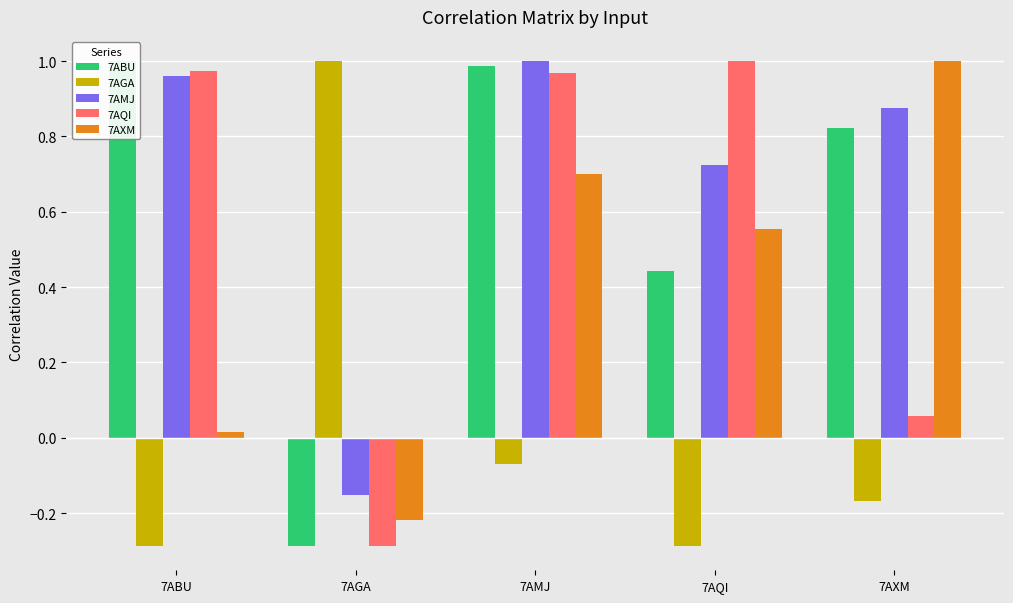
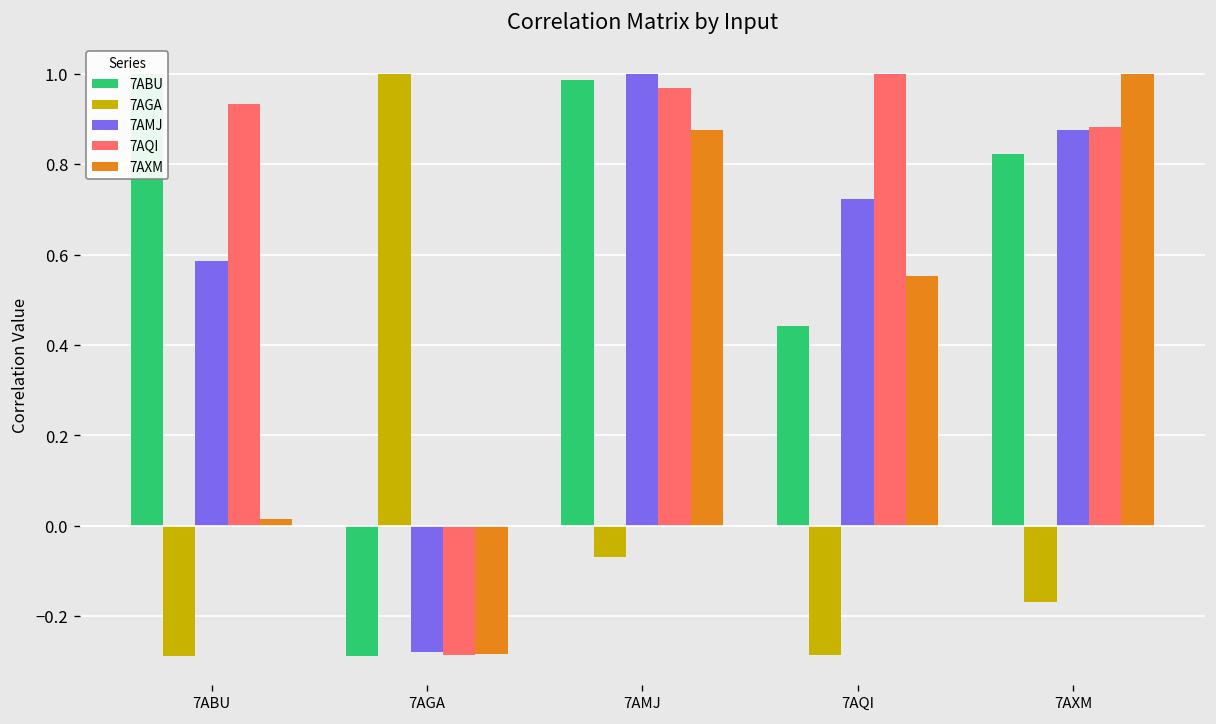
7AMJ, 7ABU: 0.96 -> 0.59
7AQI, 7ABU: 0.97 -> 0.93
7AMJ, 7AGA: -0.15 -> -0.28
7AXM, 7AGA: -0.22 -> -0.28
7AXM, 7AMJ: 0.70 -> 0.88
7AQI, 7AXM: 0.06 -> 0.88
